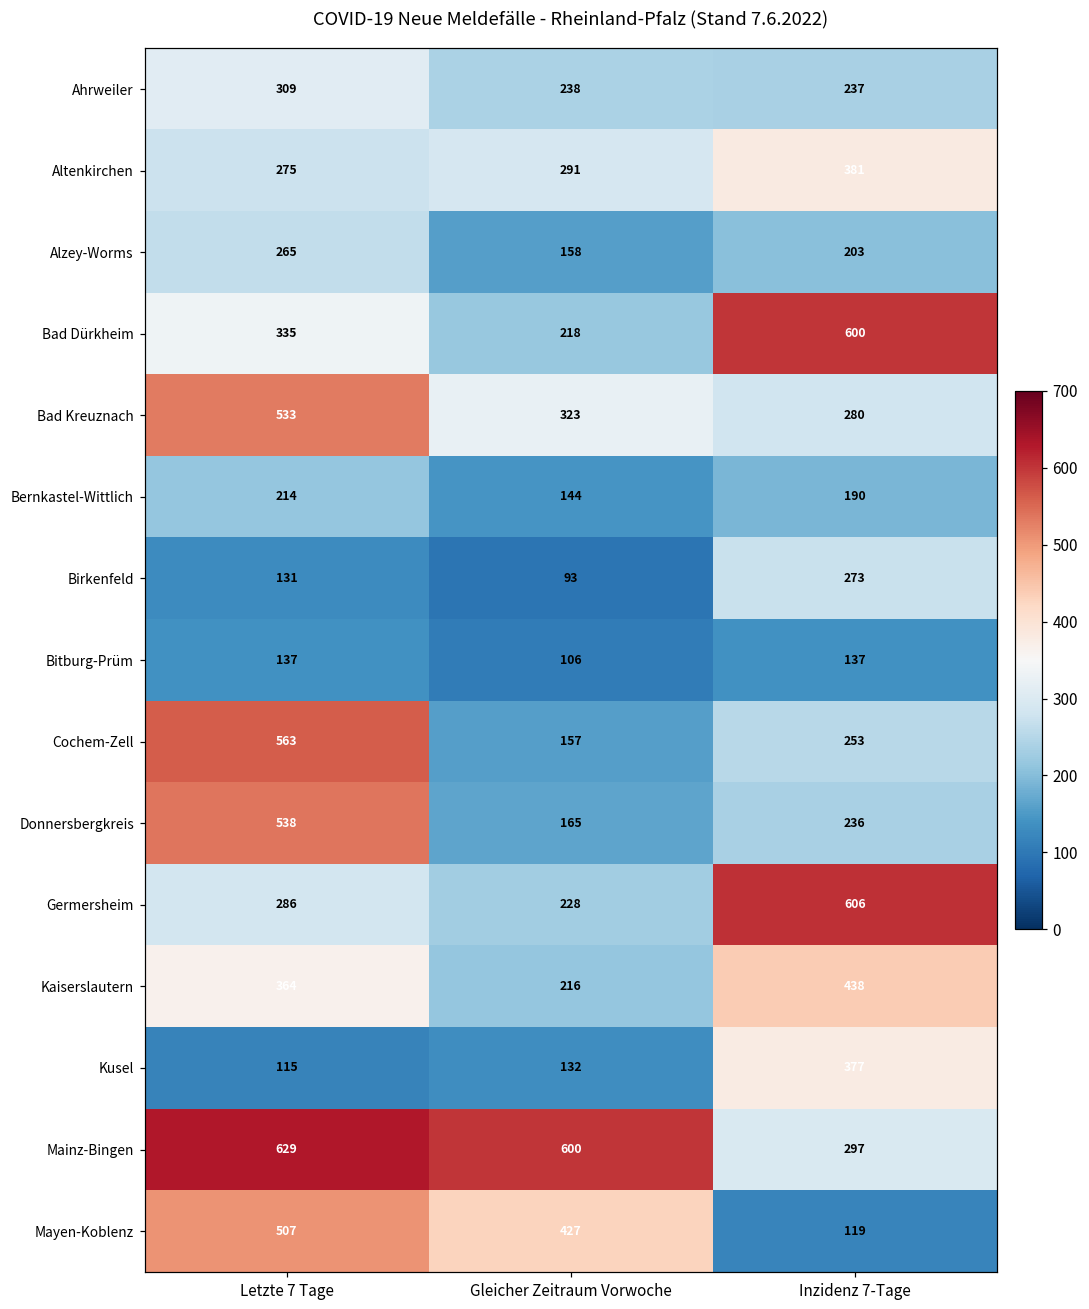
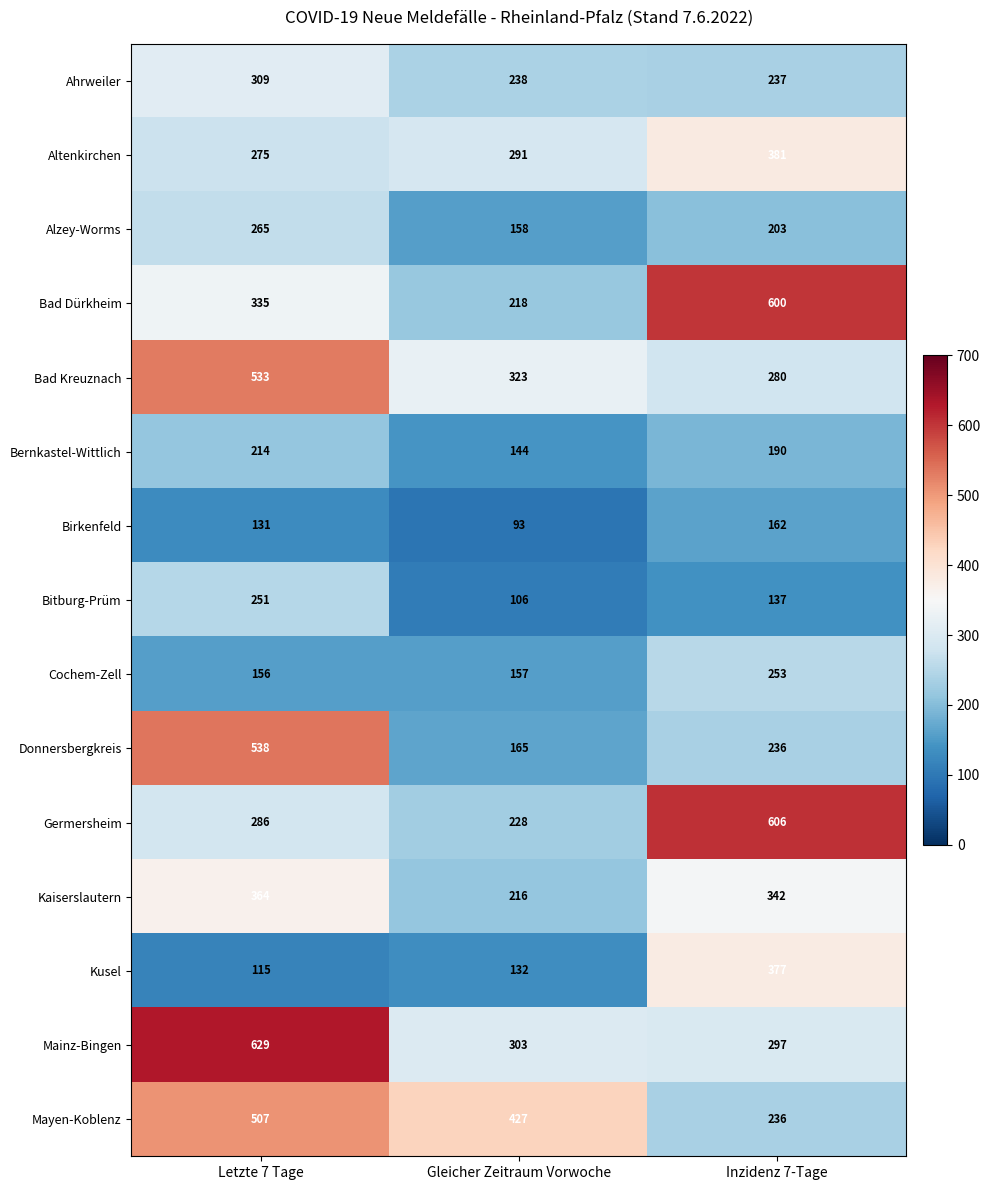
Birkenfeld, Inzidenz 7-Tage: 273 -> 162
Bitburg-Prüm, Letzte 7 Tage: 137 -> 251
Cochem-Zell, Letzte 7 Tage: 563 -> 156
Kaiserslautern, Inzidenz 7-Tage: 438 -> 342
Mainz-Bingen, Gleicher Zeitraum Vorwoche: 600 -> 303
Mayen-Koblenz, Inzidenz 7-Tage: 119 -> 236
